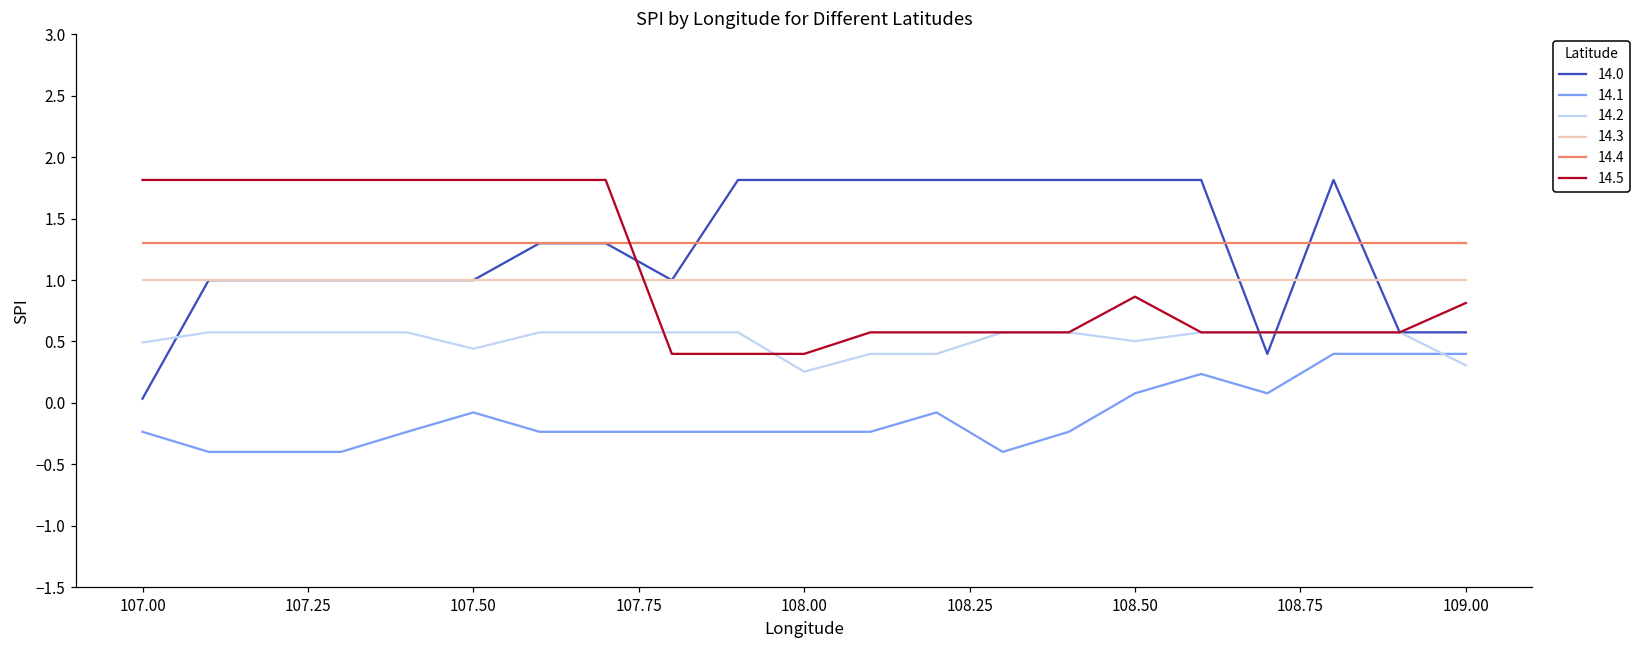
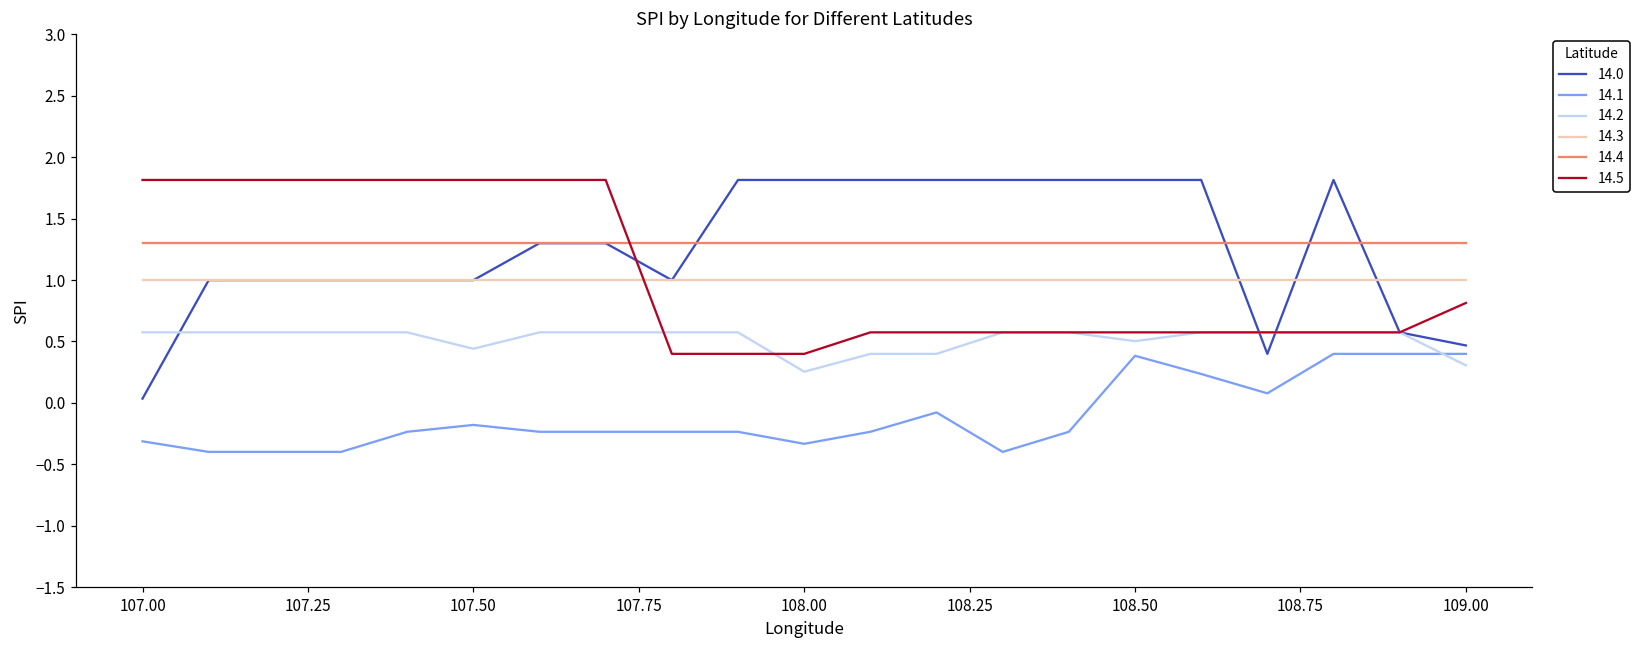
14.1, 107.00: -0.24 -> -0.31
14.2, 107.00: 0.49 -> 0.57
14.1, 107.50: -0.08 -> -0.18
14.1, 108.00: -0.24 -> -0.33
14.1, 108.50: 0.08 -> 0.38
14.5, 108.50: 0.86 -> 0.57
14.0, 109.00: 0.57 -> 0.47
